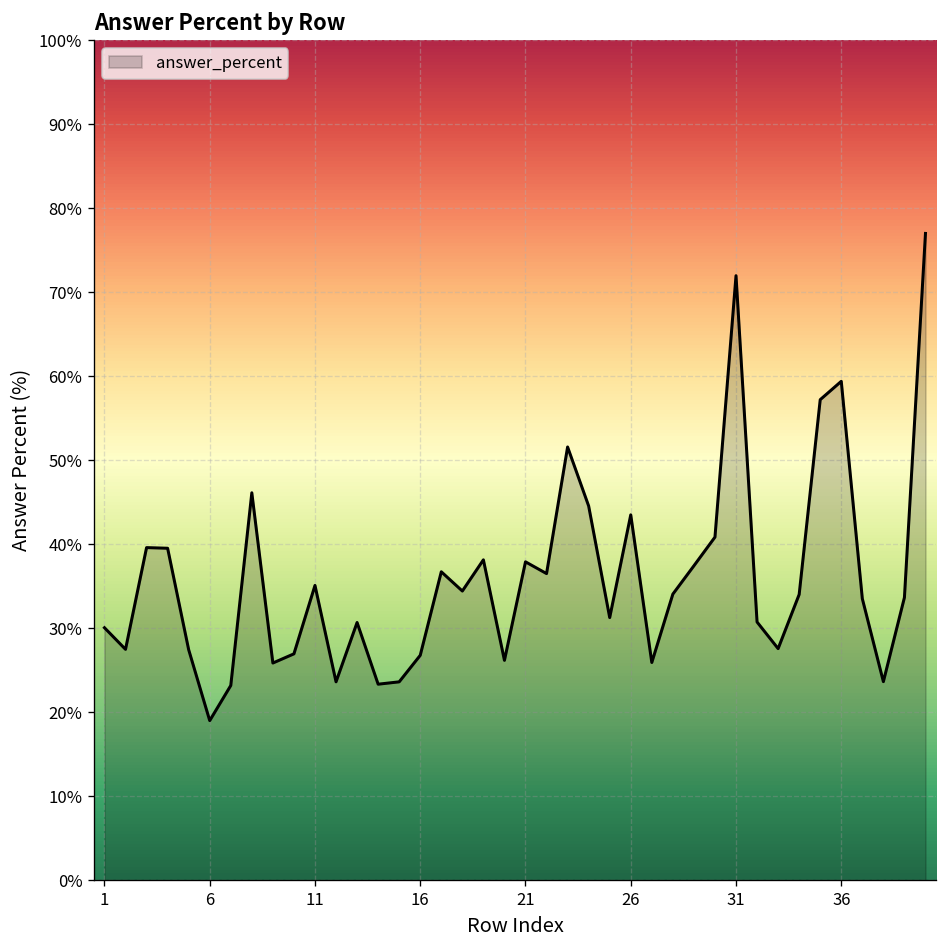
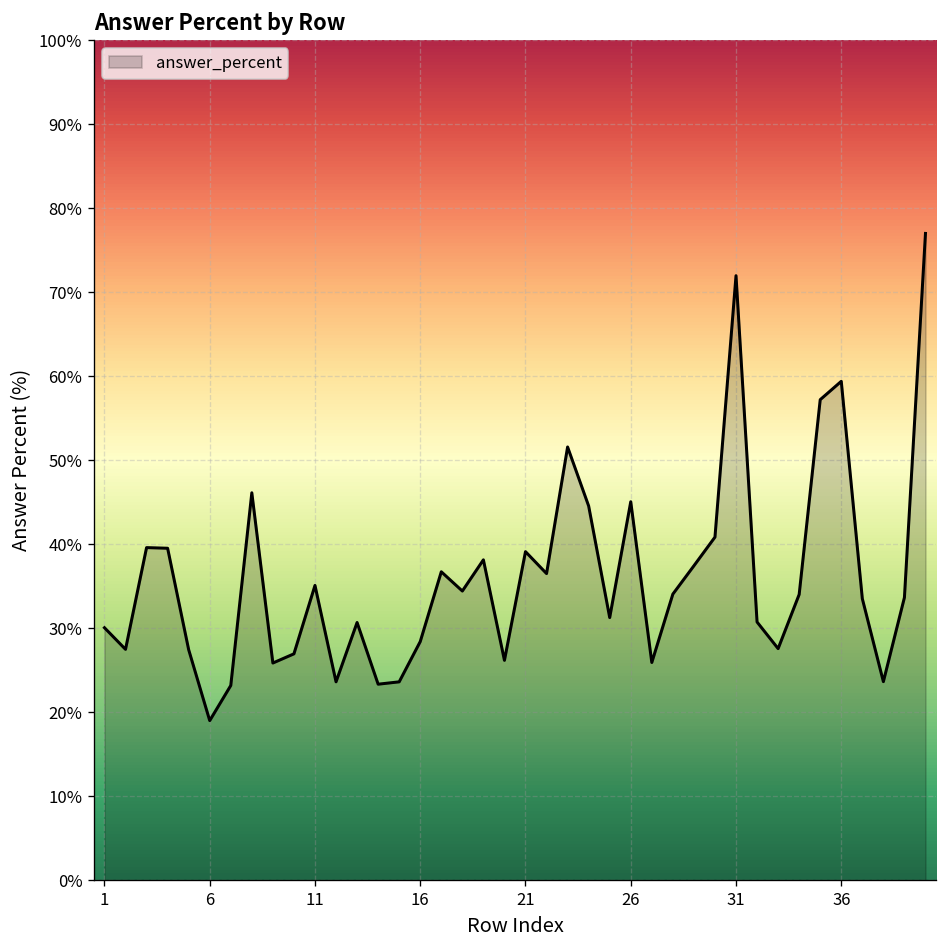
16: 27% -> 28%
21: 38% -> 39%
26: 44% -> 45%
